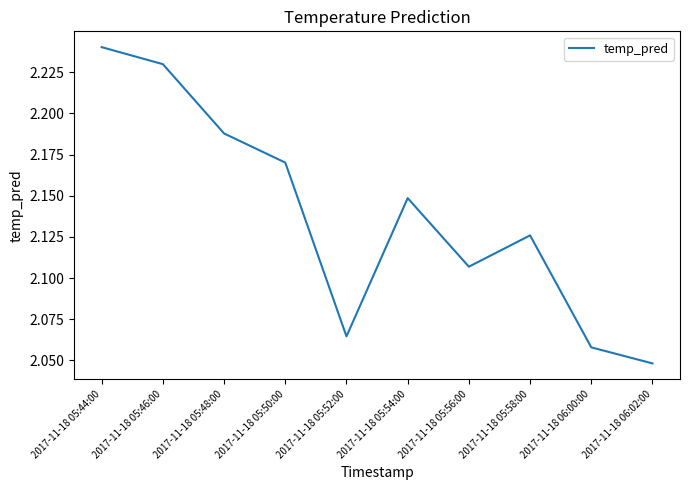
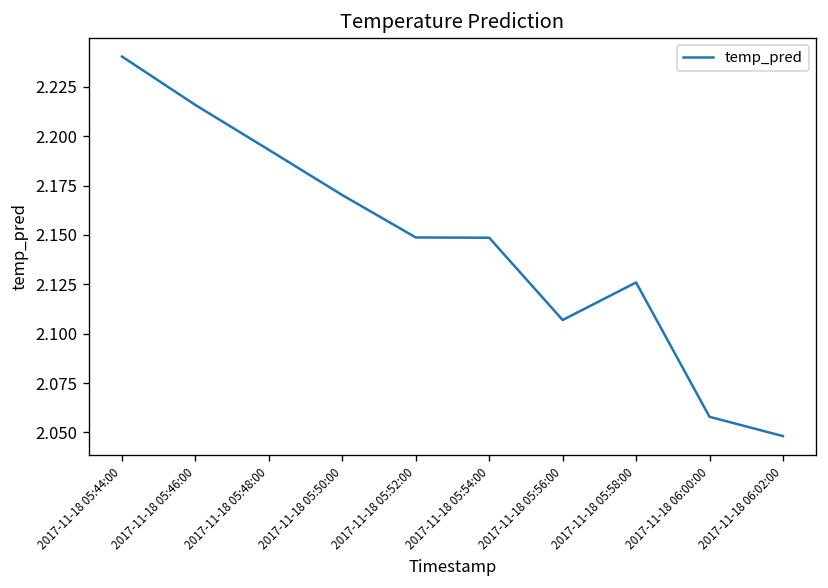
2017-11-18 05:46:00: 2.230 -> 2.216
2017-11-18 05:48:00: 2.188 -> 2.193
2017-11-18 05:52:00: 2.065 -> 2.149
